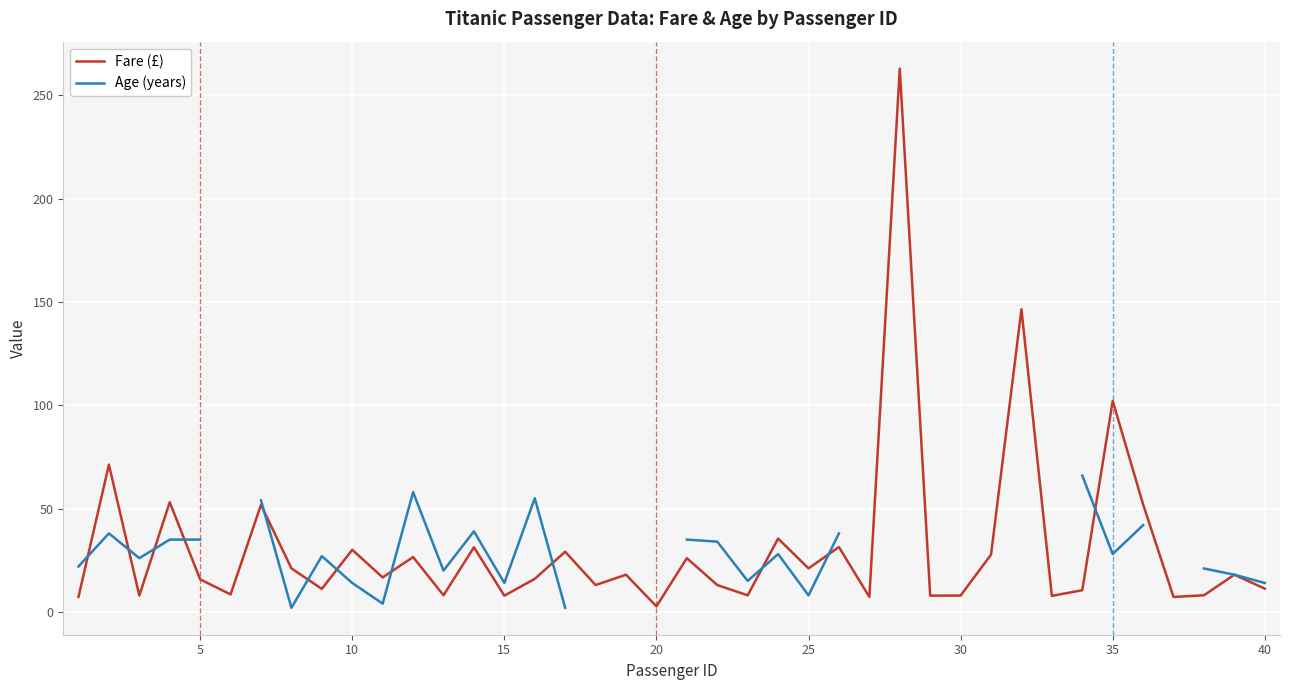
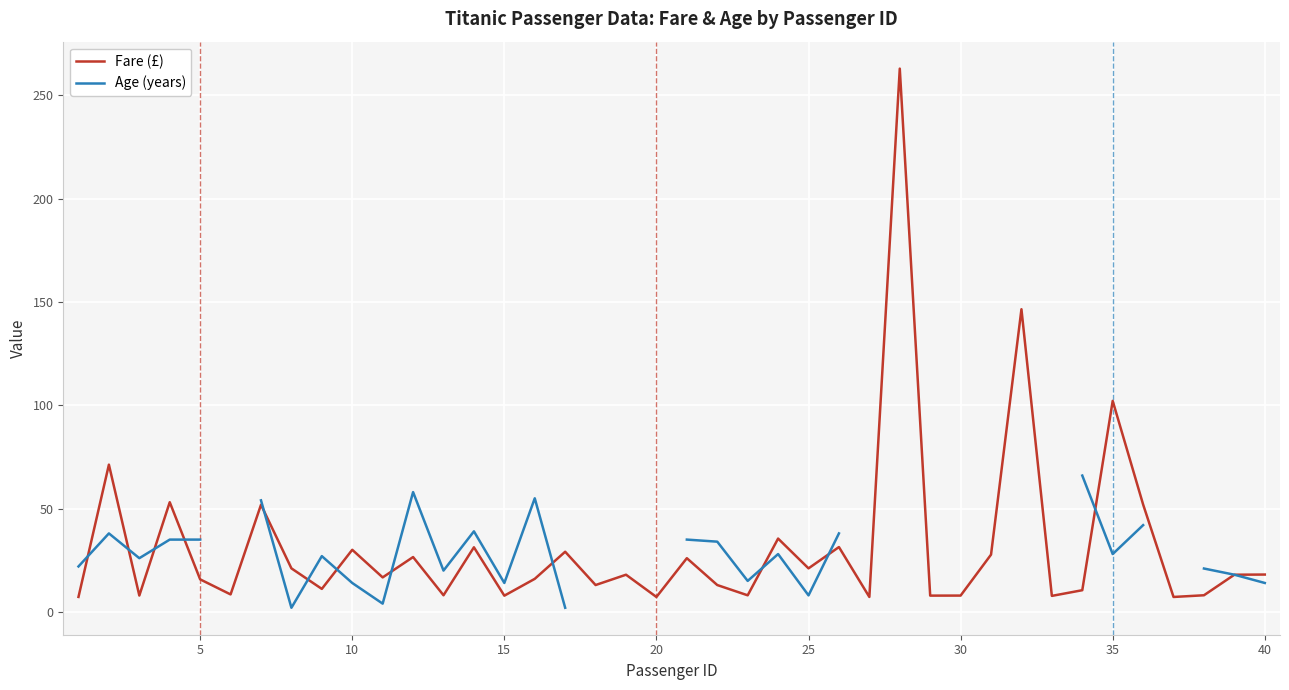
Fare (£), 20: 3 -> 7
Fare (£), 40: 11 -> 18
